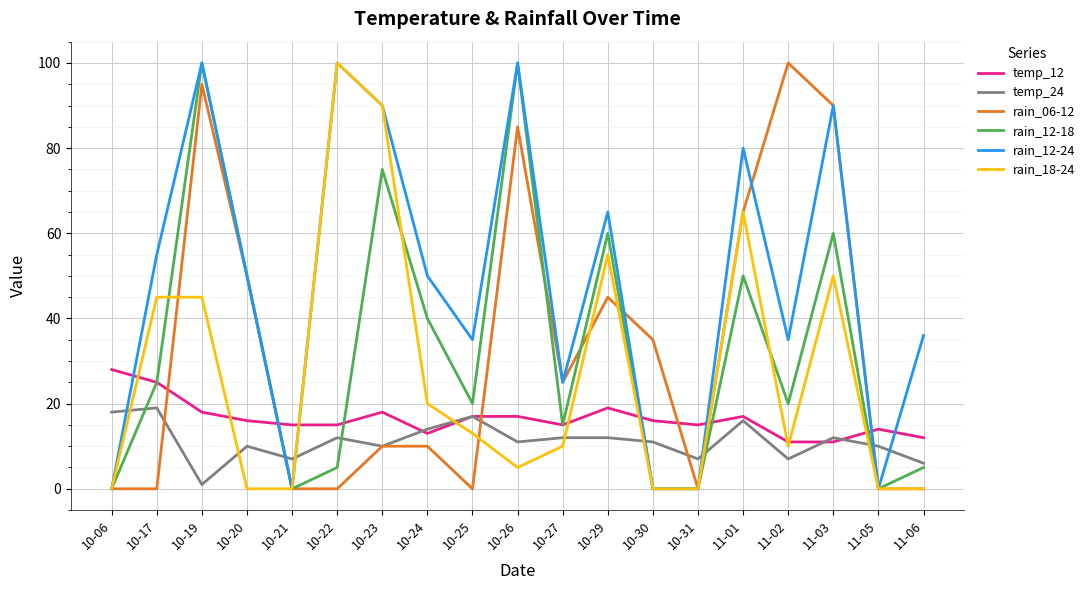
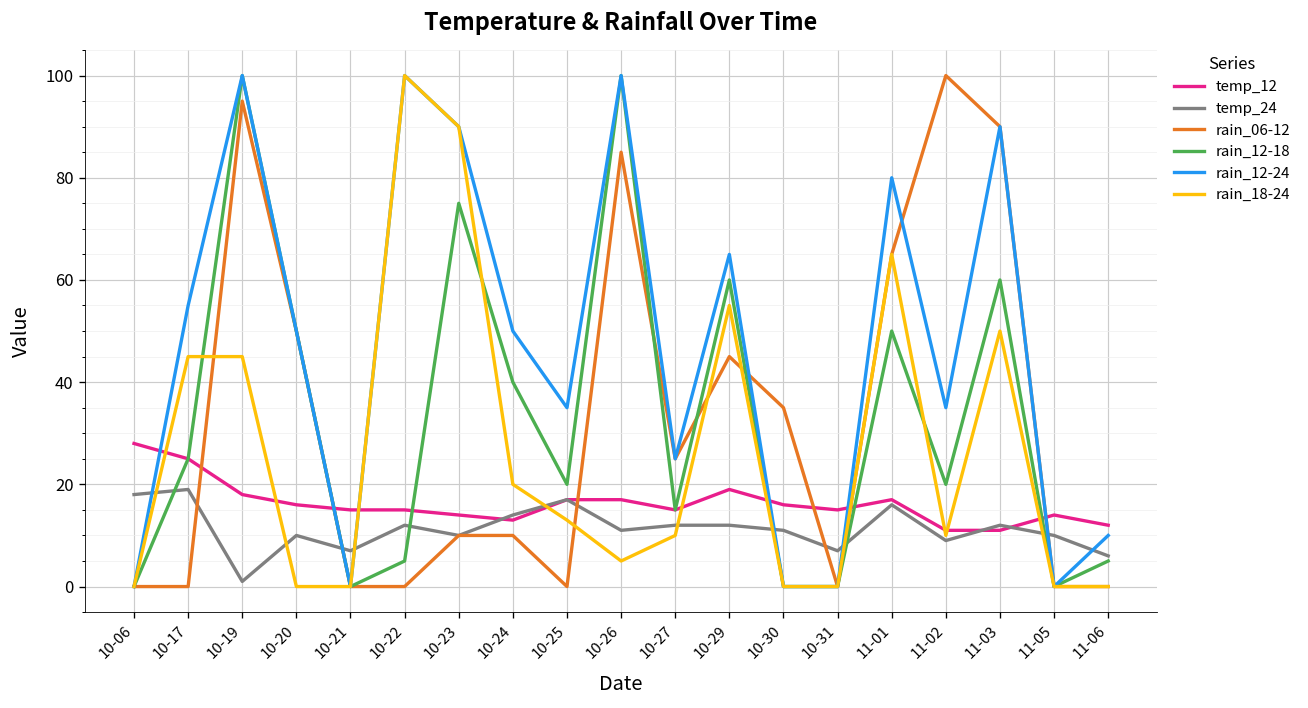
temp_12, 10-23: 18 -> 14
temp_24, 11-02: 7 -> 9
rain_12-24, 11-06: 36 -> 10
